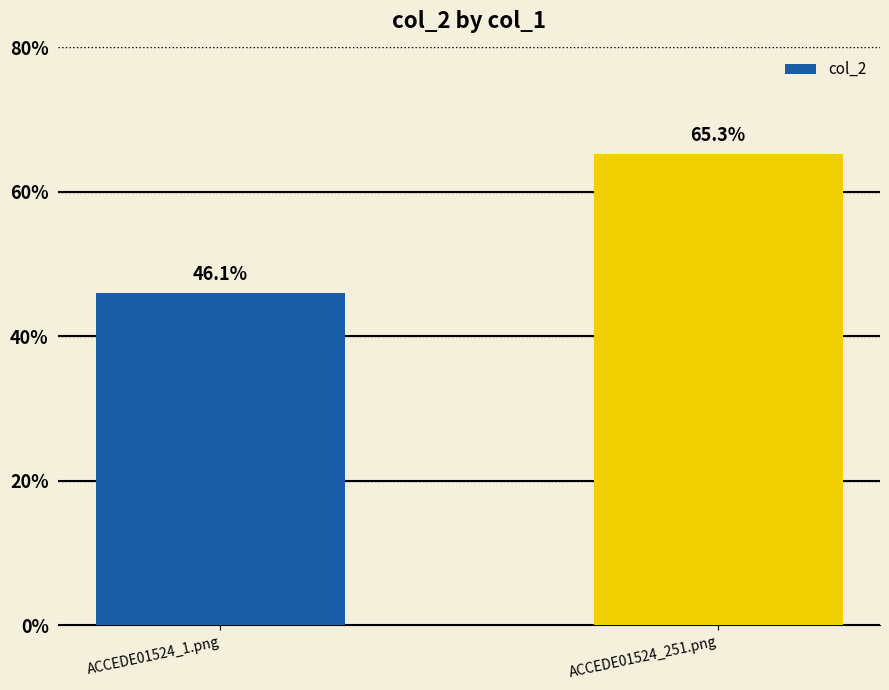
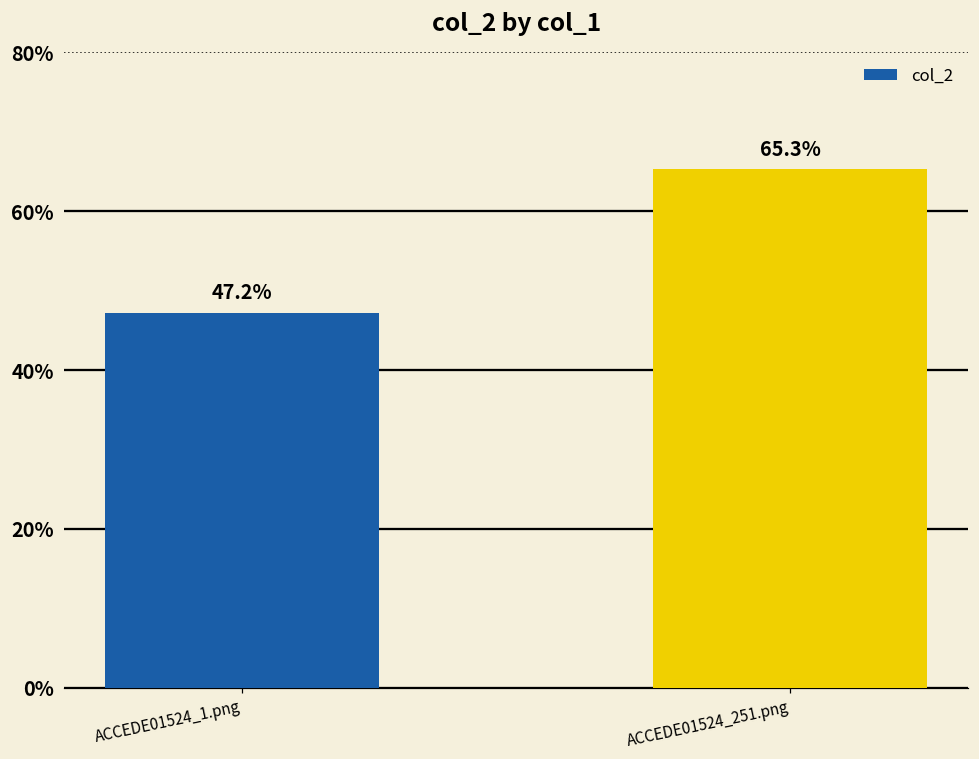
ACCEDE01524_1.png: 46.1% -> 47.2%
